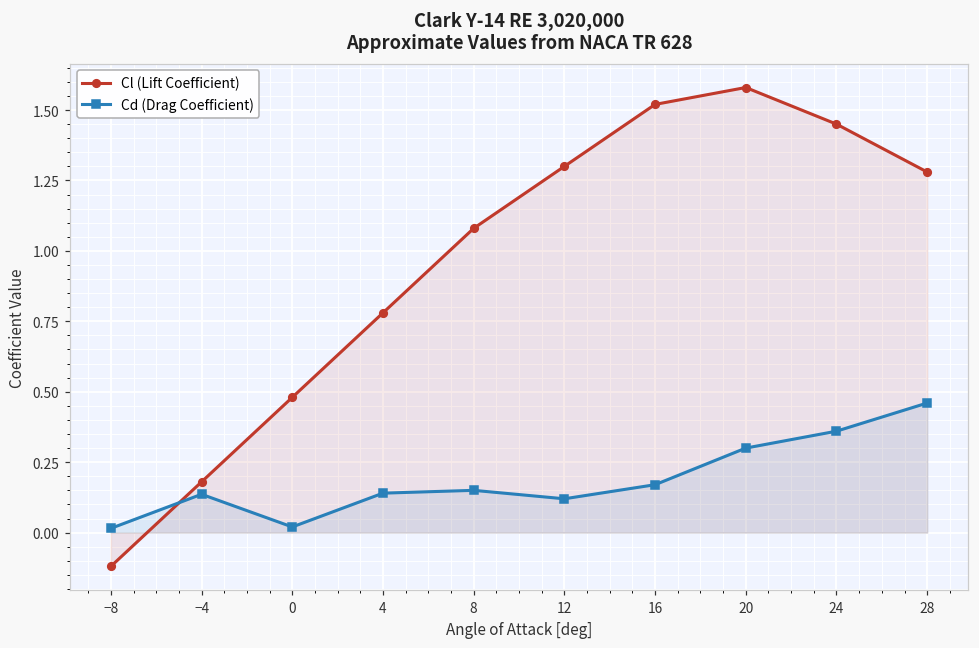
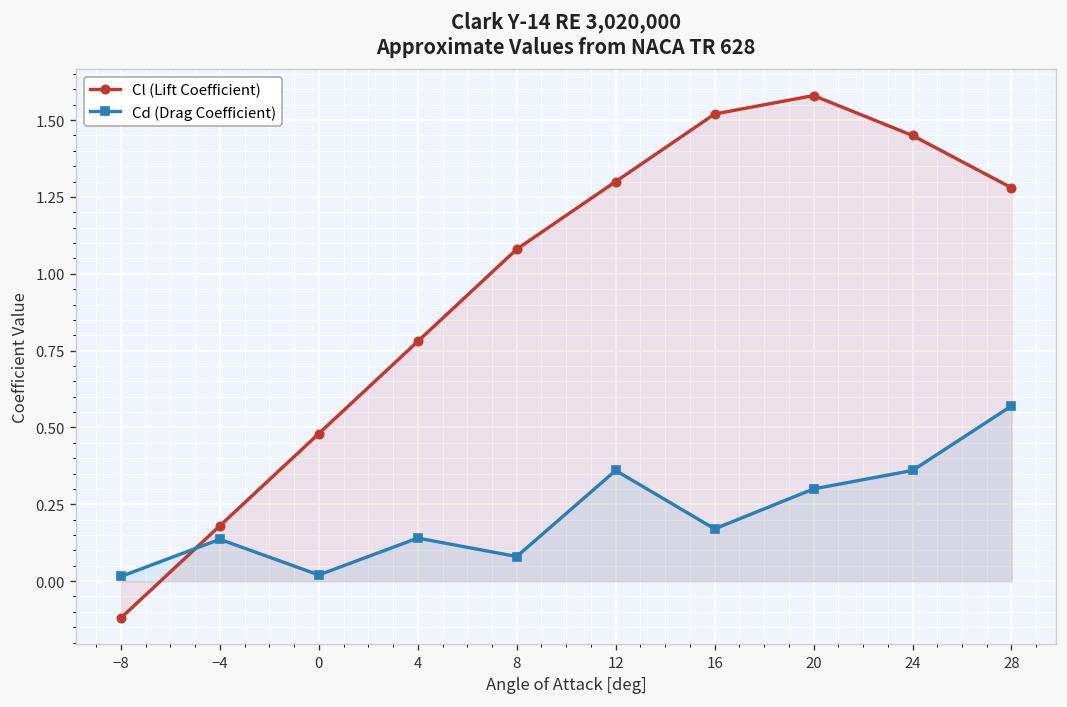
Cd (Drag Coefficient), 8: 0.15 -> 0.08
Cd (Drag Coefficient), 12: 0.12 -> 0.36
Cd (Drag Coefficient), 28: 0.46 -> 0.57
